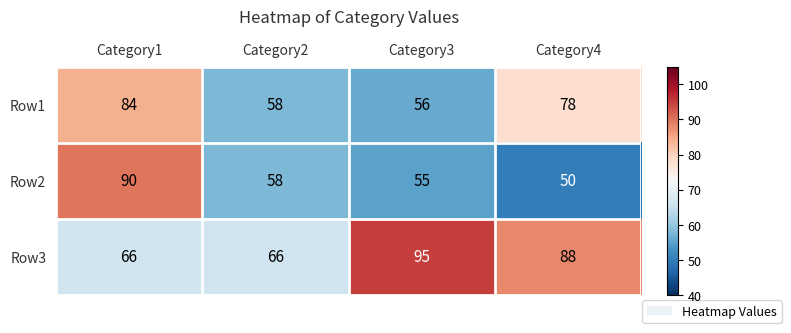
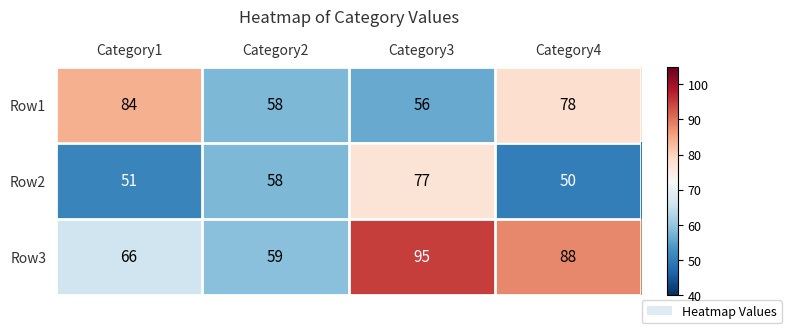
Row2, Category1: 90 -> 51
Row2, Category3: 55 -> 77
Row3, Category2: 66 -> 59
